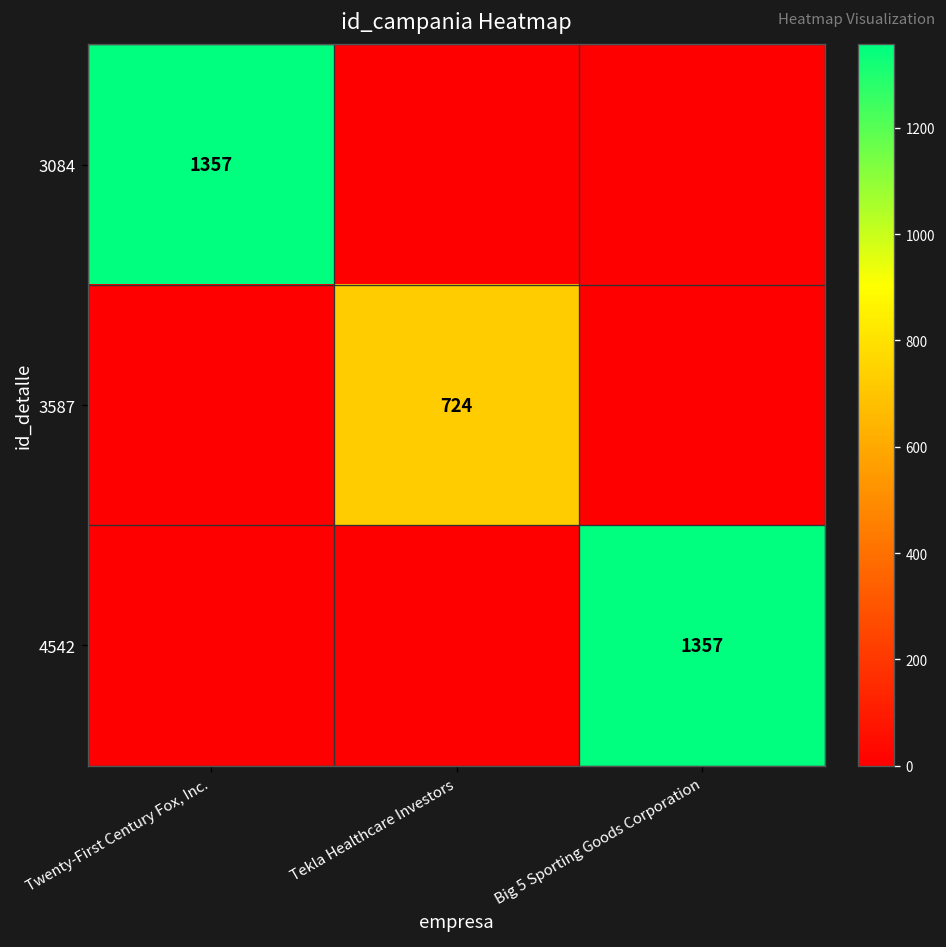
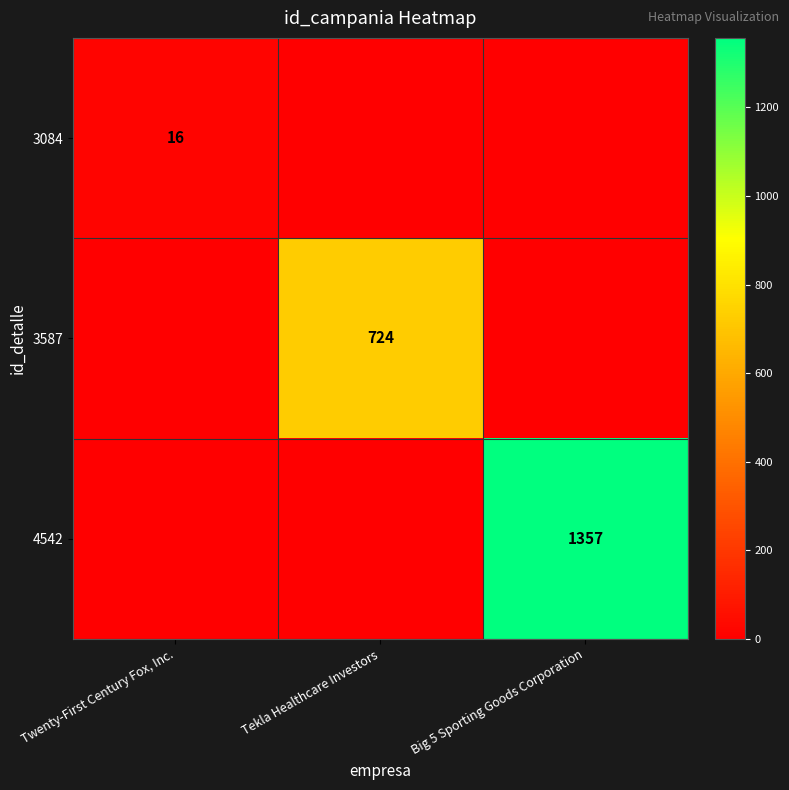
3084, Twenty-First Century Fox, Inc.: 1357 -> 16
